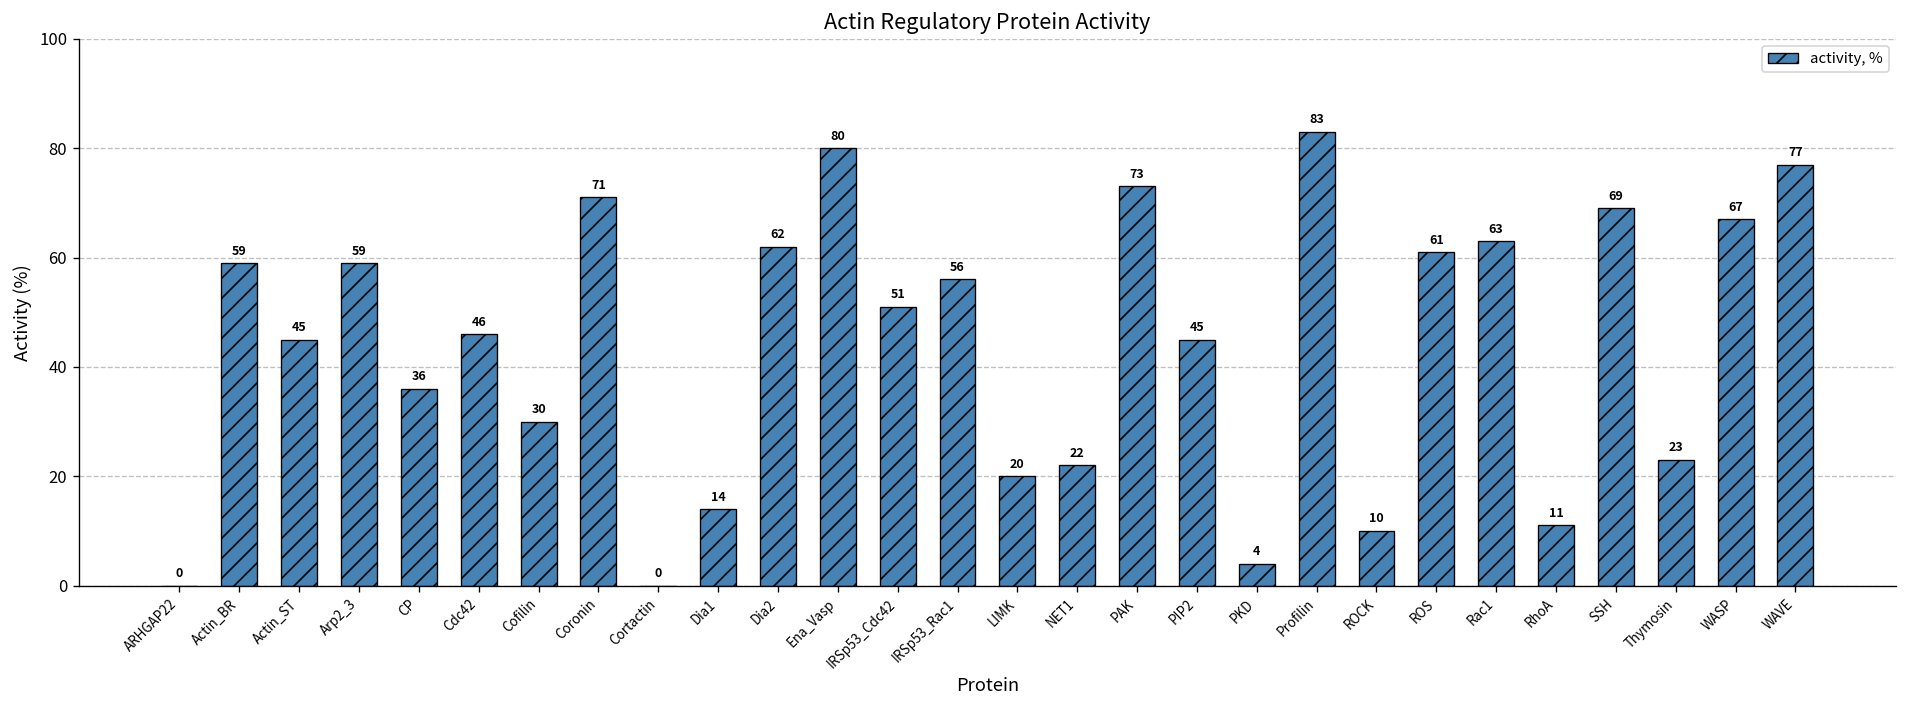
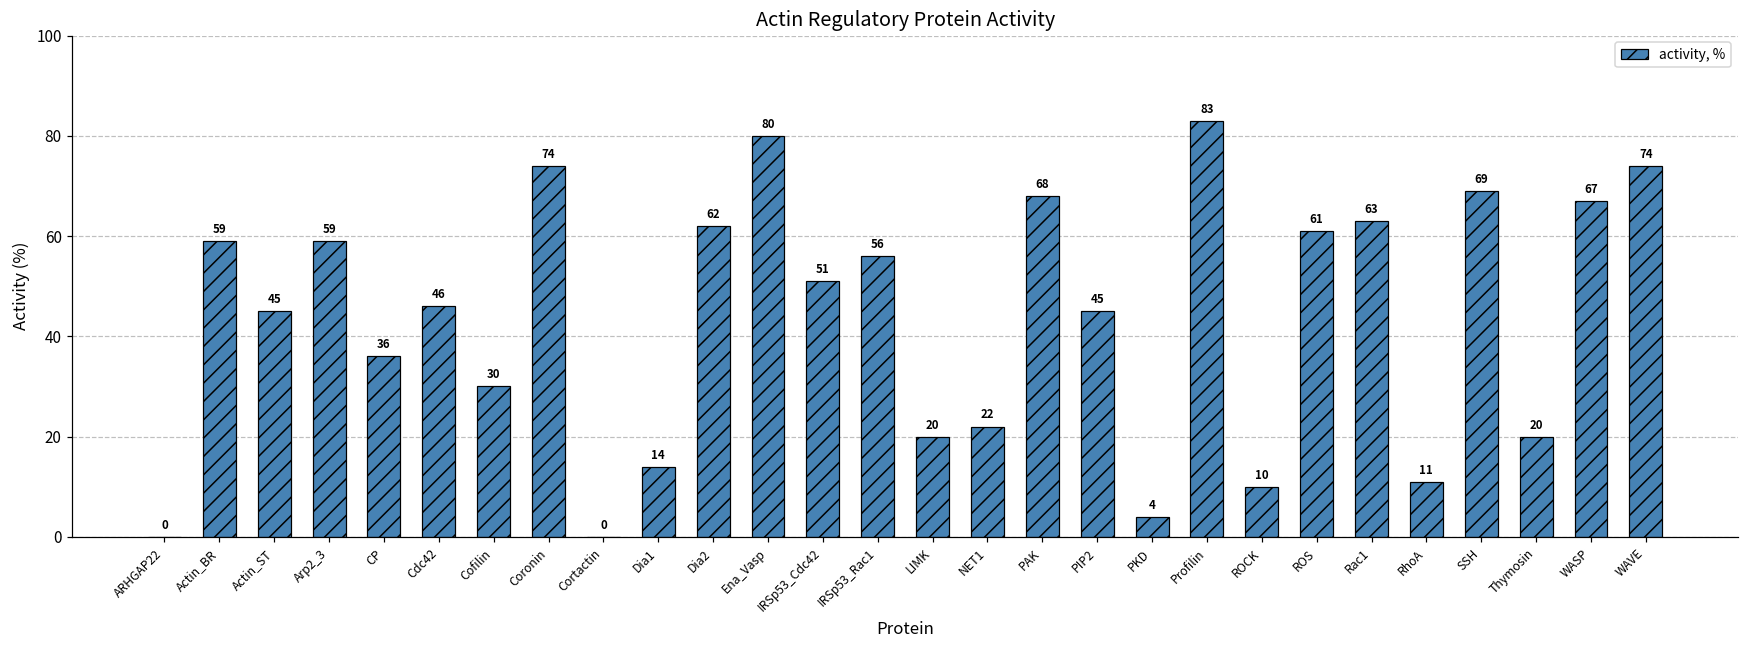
Coronin: 71 -> 74
PAK: 73 -> 68
Thymosin: 23 -> 20
WAVE: 77 -> 74
